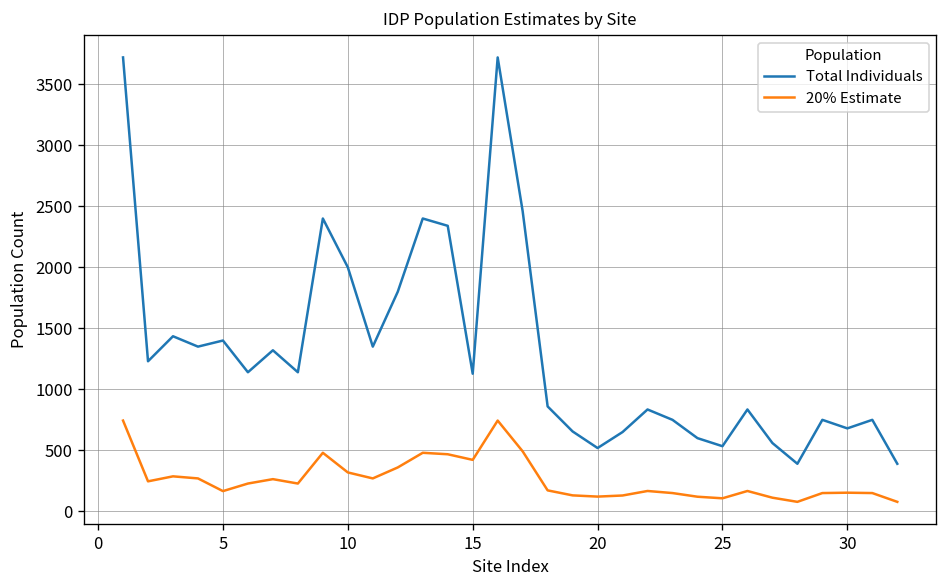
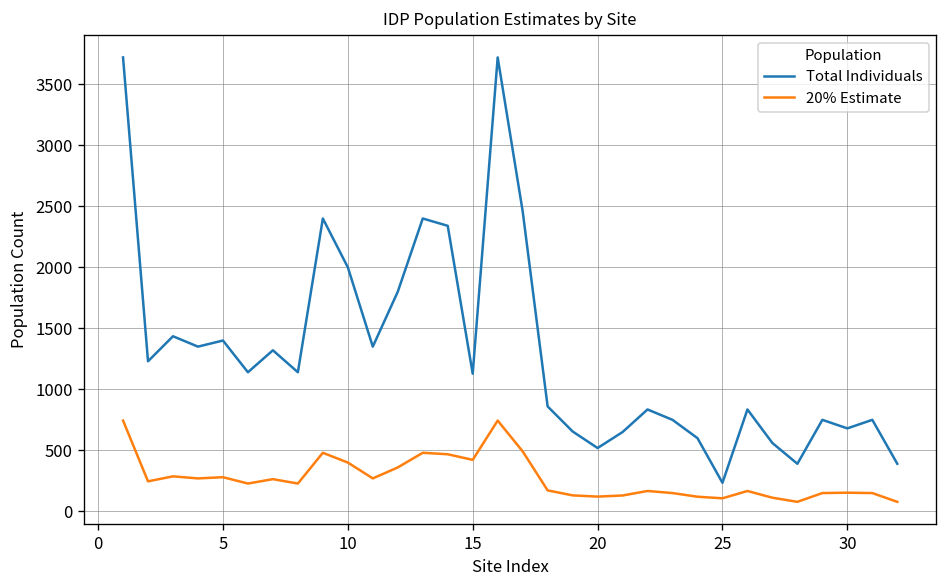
20% Estimate, 5: 170 -> 280
20% Estimate, 10: 320 -> 400
Total Individuals, 25: 530 -> 230
